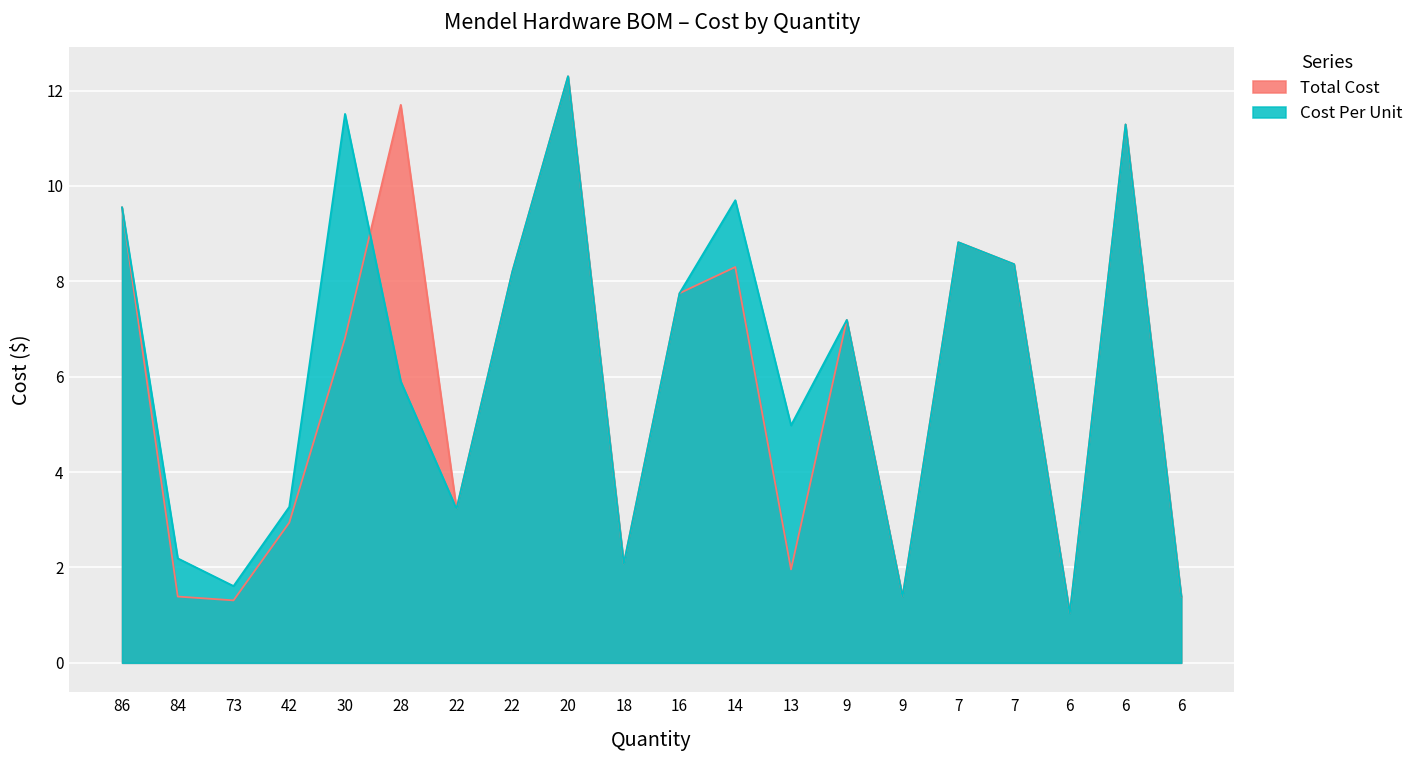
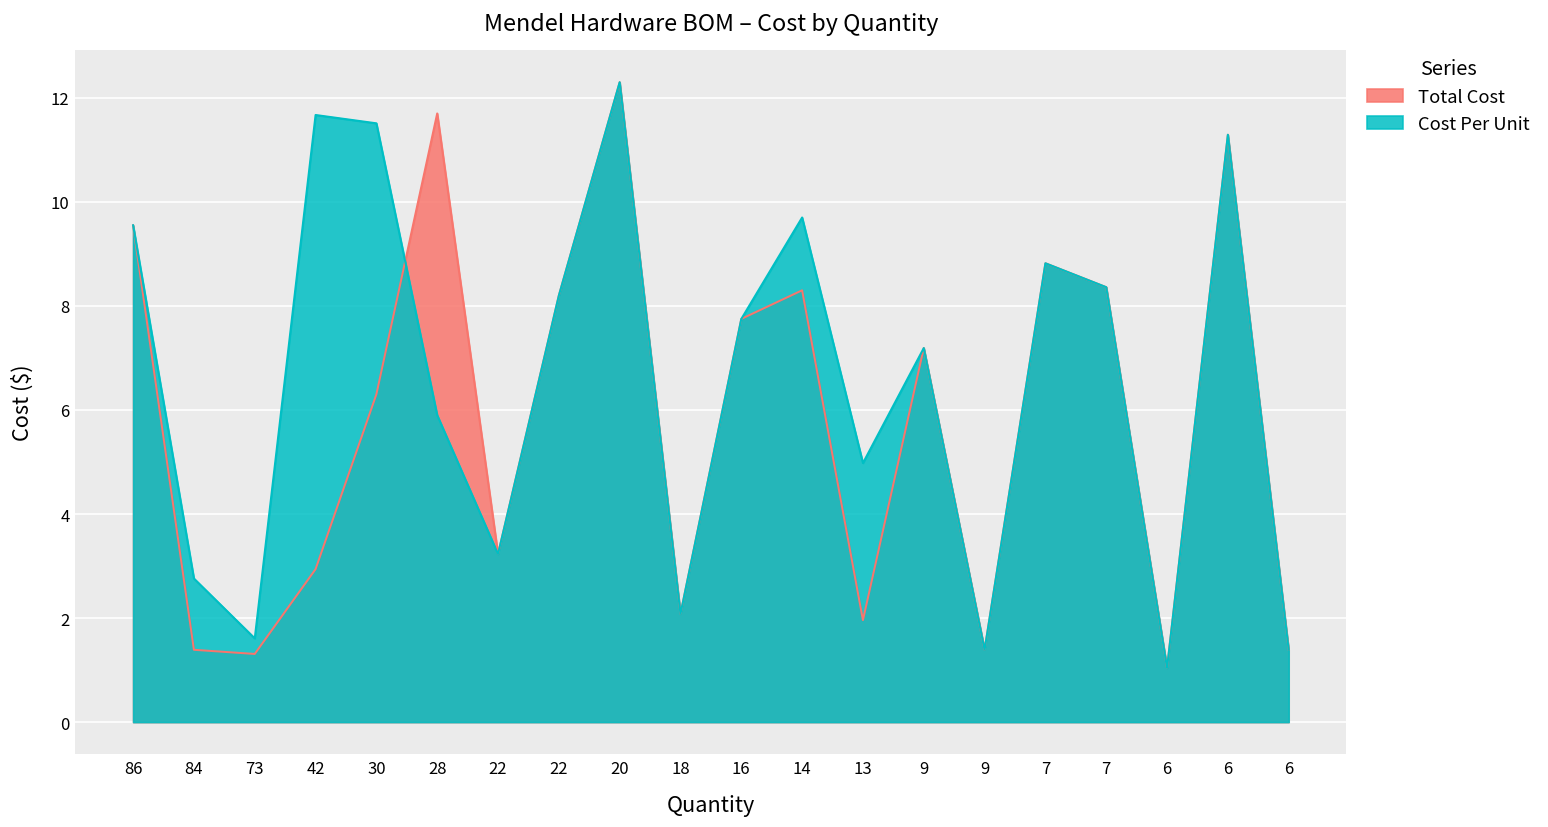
Cost Per Unit, 84: 2.2 -> 2.8
Cost Per Unit, 42: 3.3 -> 11.7
Total Cost, 30: 6.8 -> 6.3
